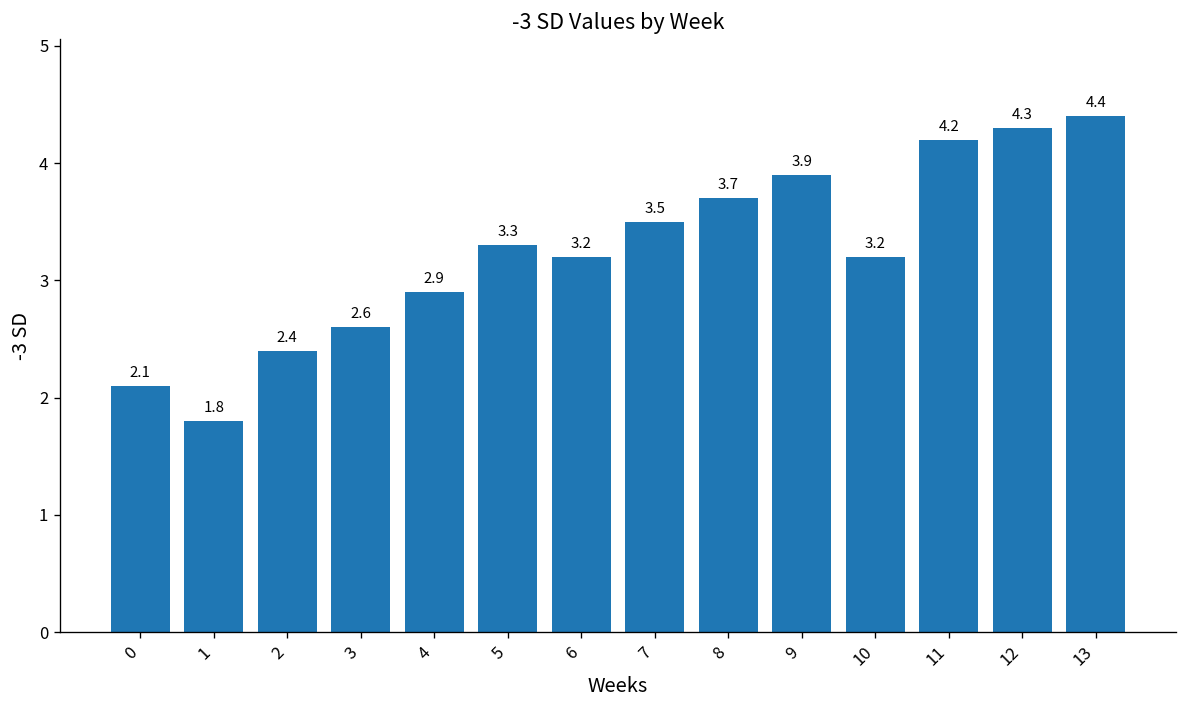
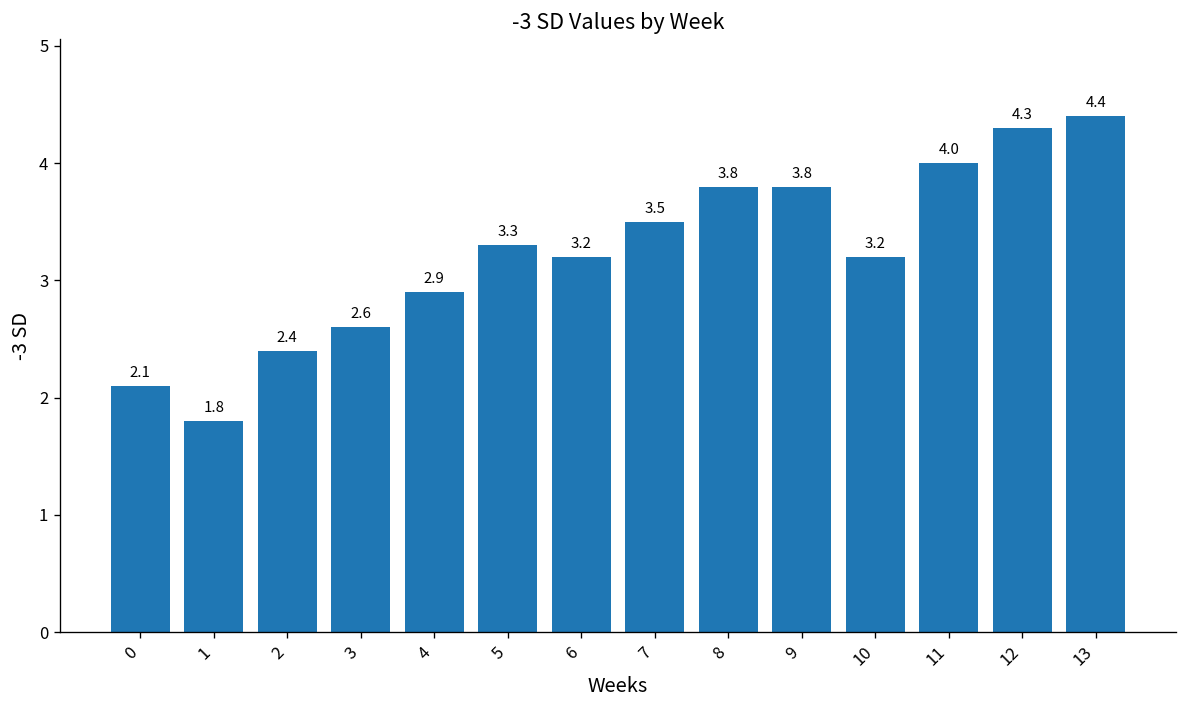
8: 3.7 -> 3.8
9: 3.9 -> 3.8
11: 4.2 -> 4.0
